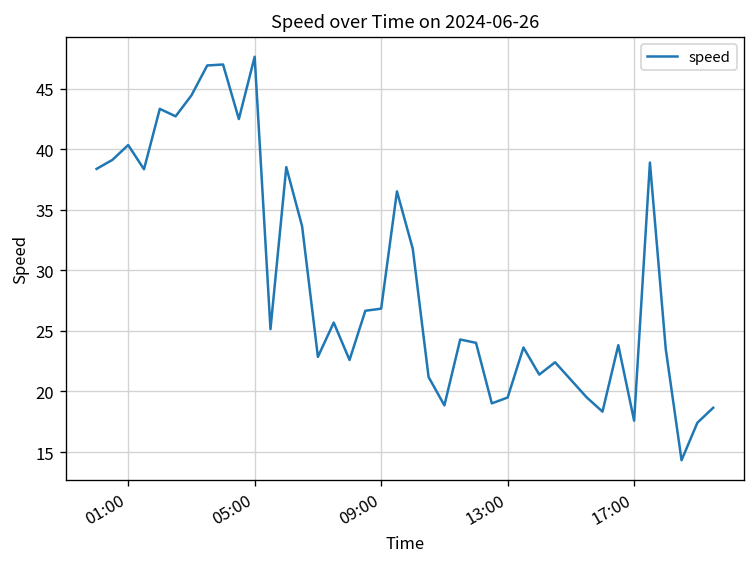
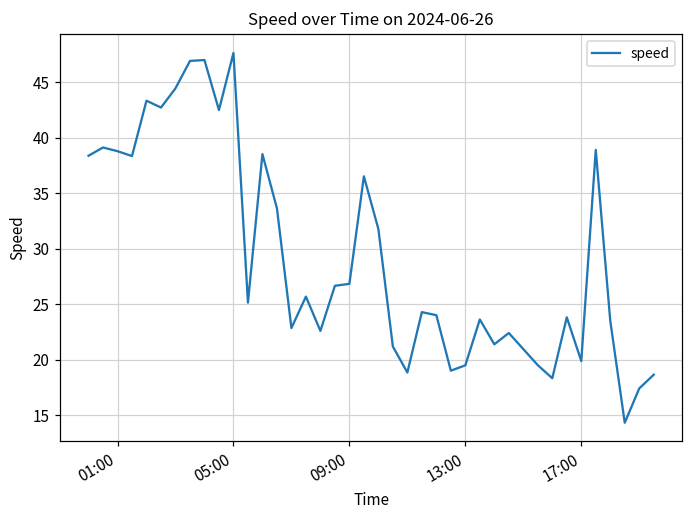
01:00: 40.3 -> 38.8
17:00: 17.6 -> 19.9
